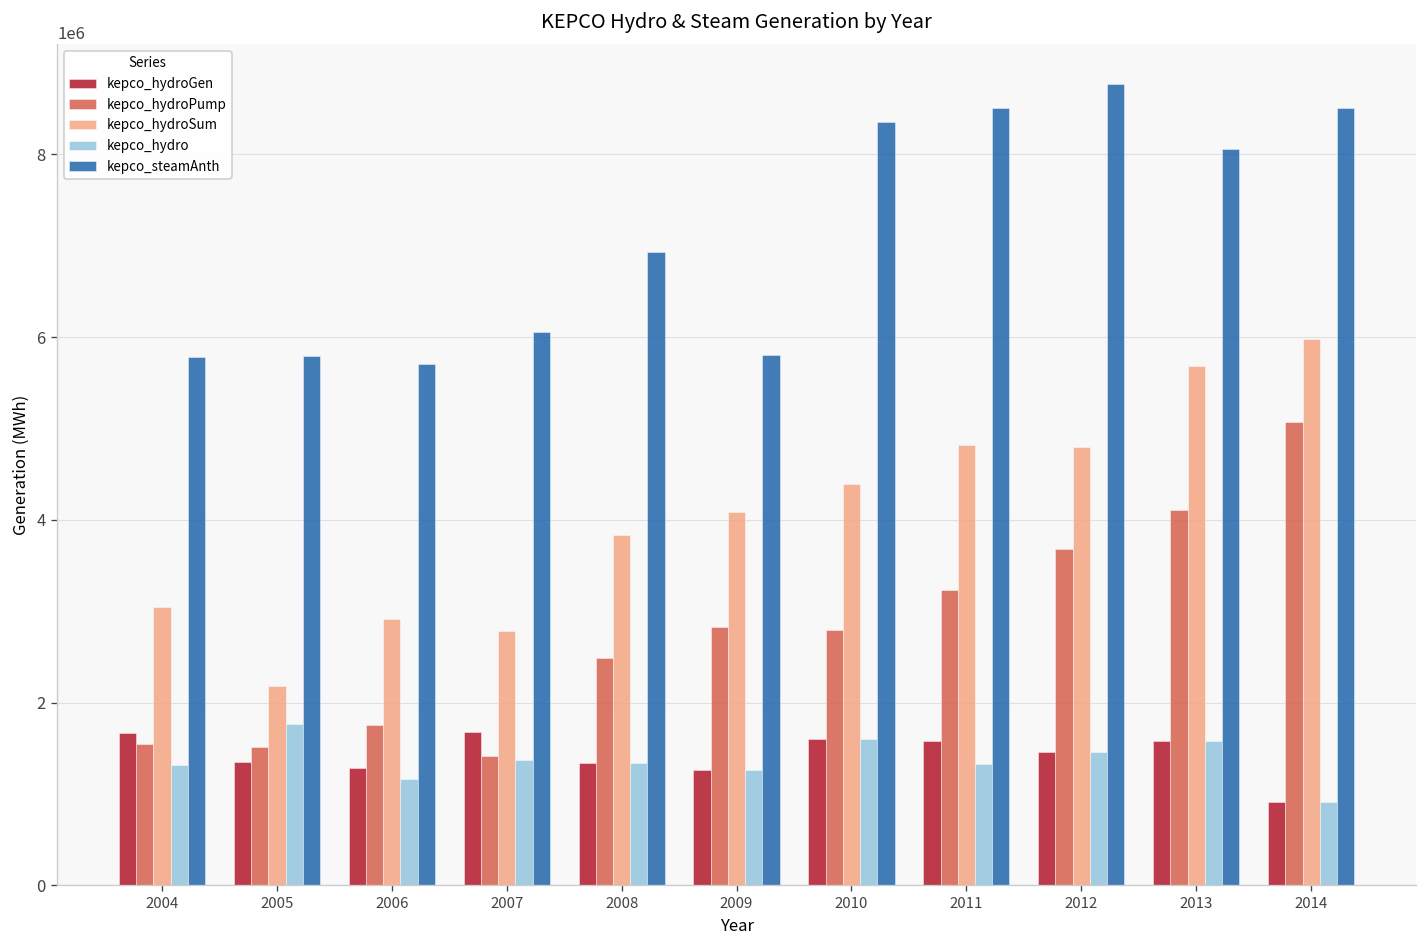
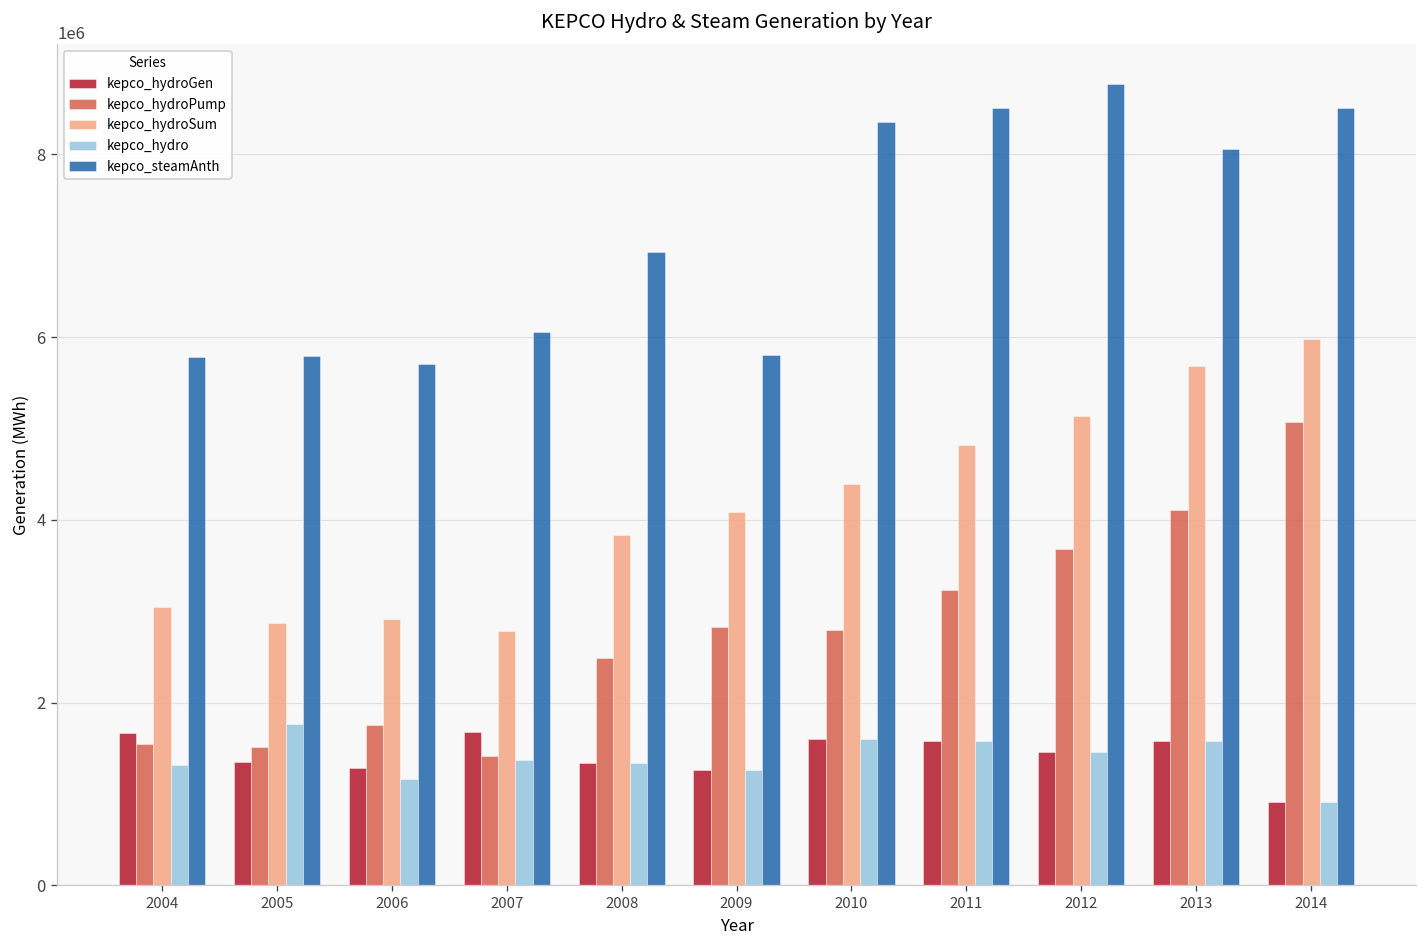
kepco_hydroSum, 2005: 2200000 -> 2900000
kepco_hydro, 2011: 1300000 -> 1600000
kepco_hydroSum, 2012: 4800000 -> 5100000
